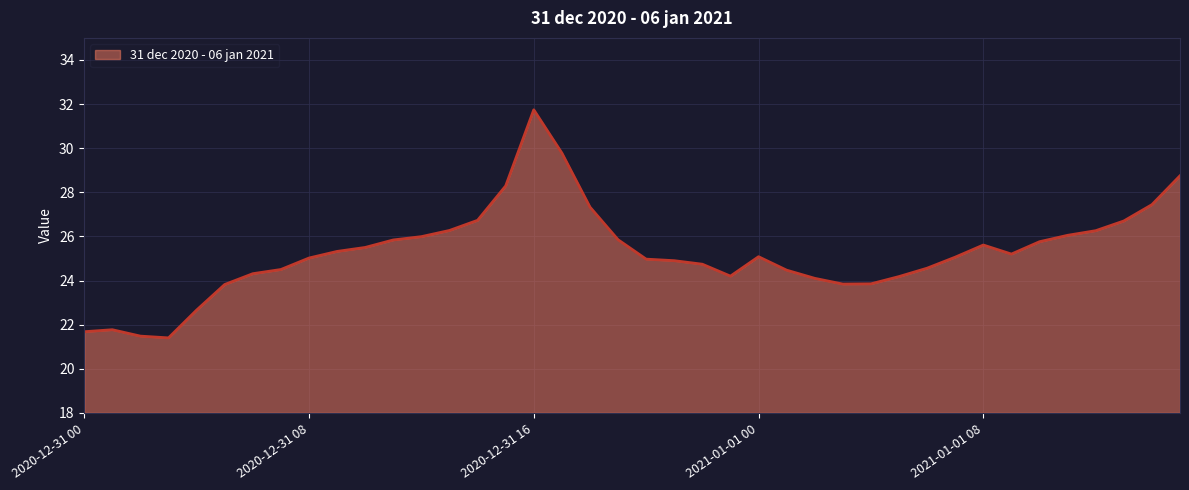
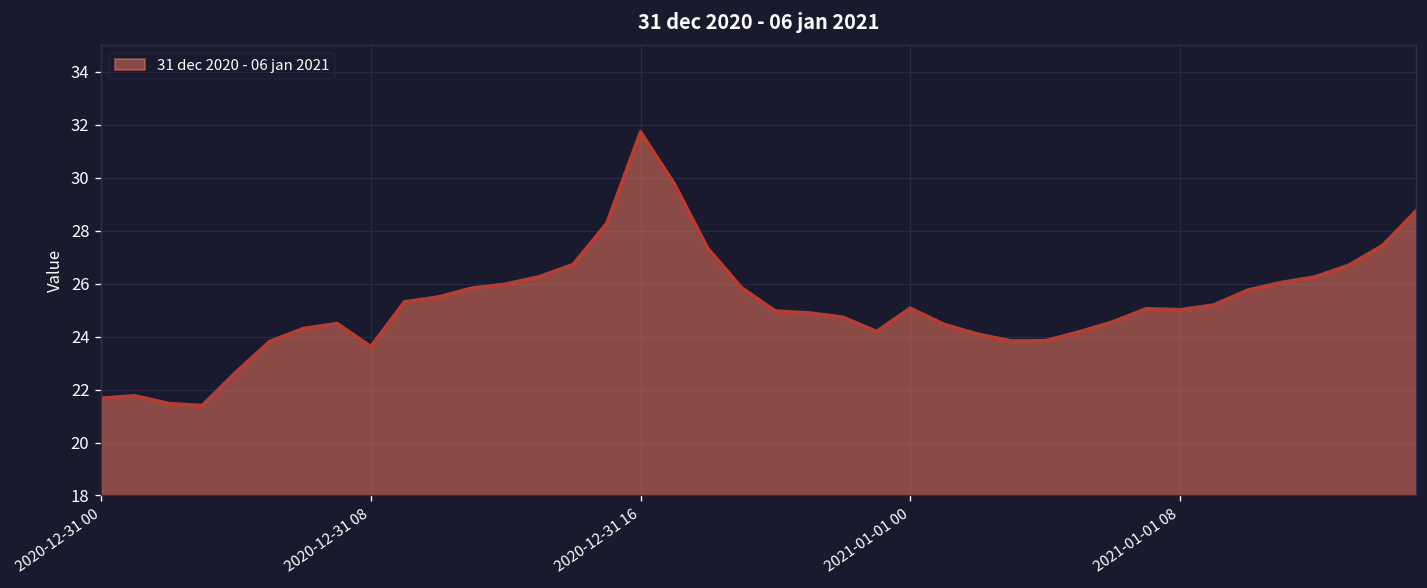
2020-12-31 08: 25.0 -> 23.6
2021-01-01 08: 25.6 -> 25.0
